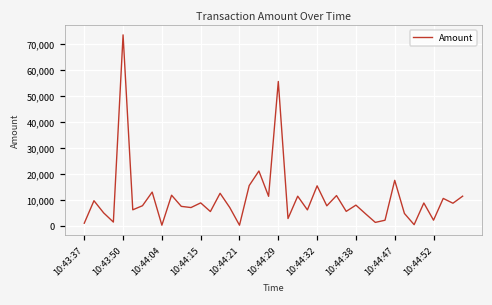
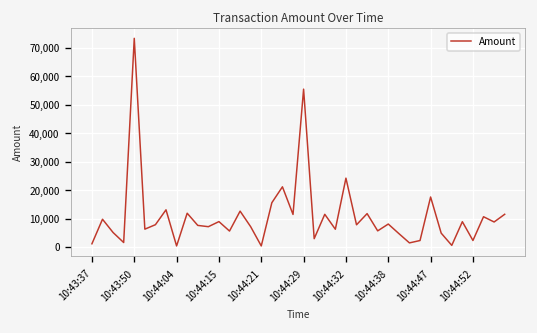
10:44:32: 15,000 -> 24,000
